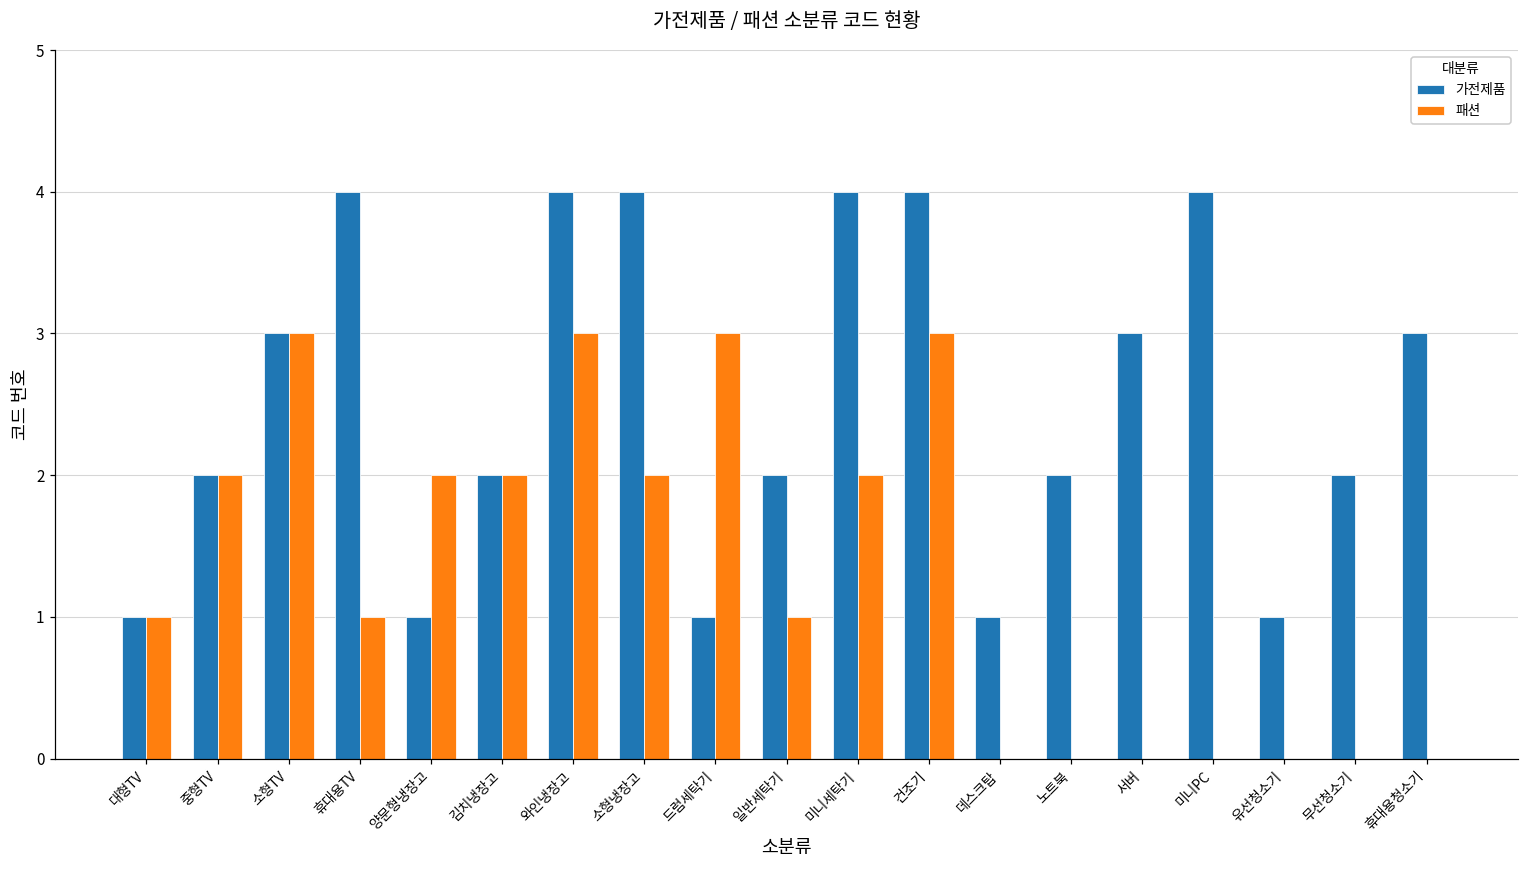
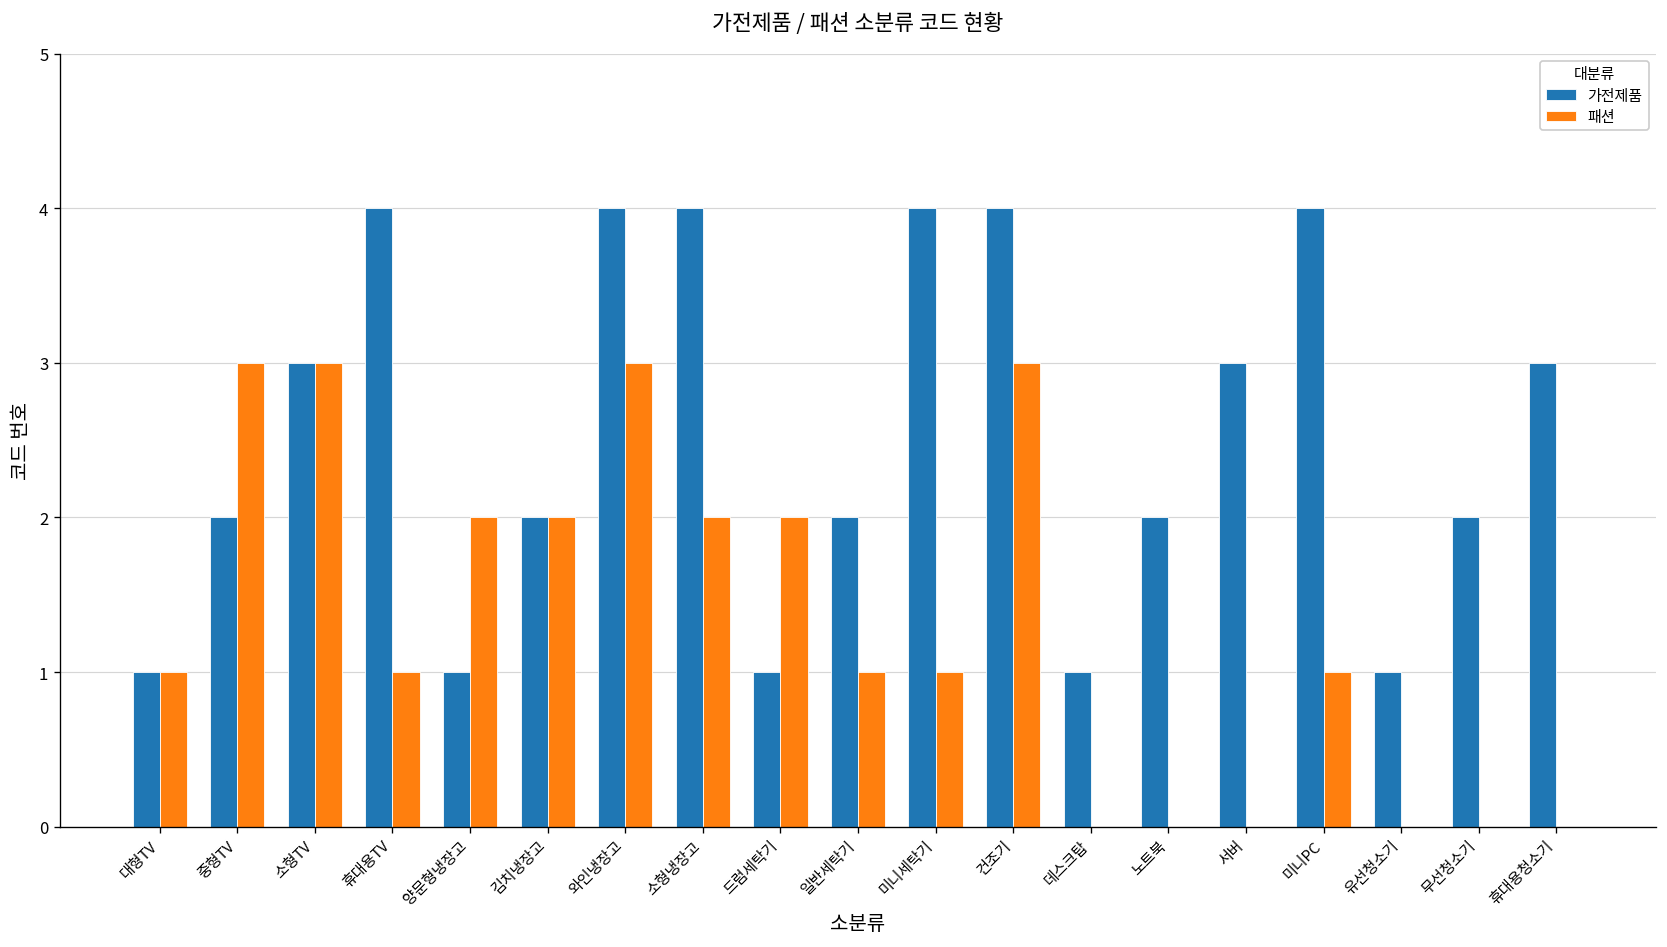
패션, 중형TV: 2 -> 3
패션, 드럼세탁기: 3 -> 2
패션, 미니세탁기: 2 -> 1
패션, 미니PC: 0 -> 1
